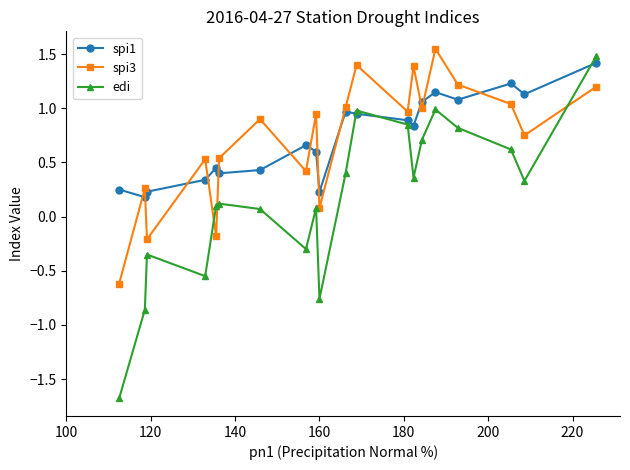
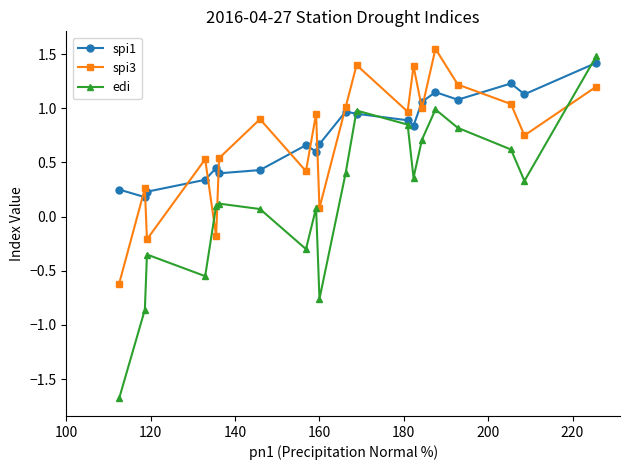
spi1, 160: 0.23 -> 0.67
